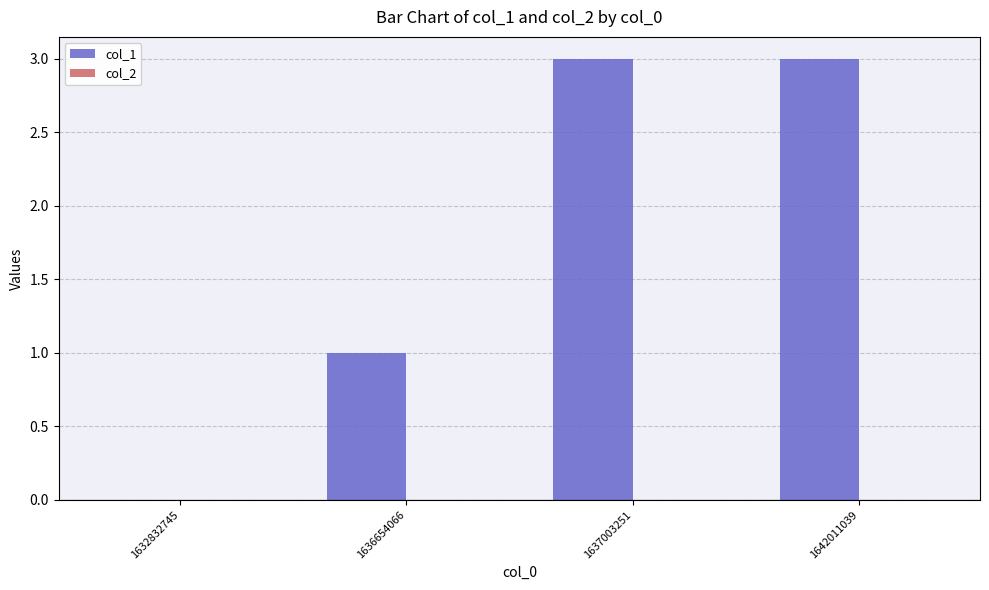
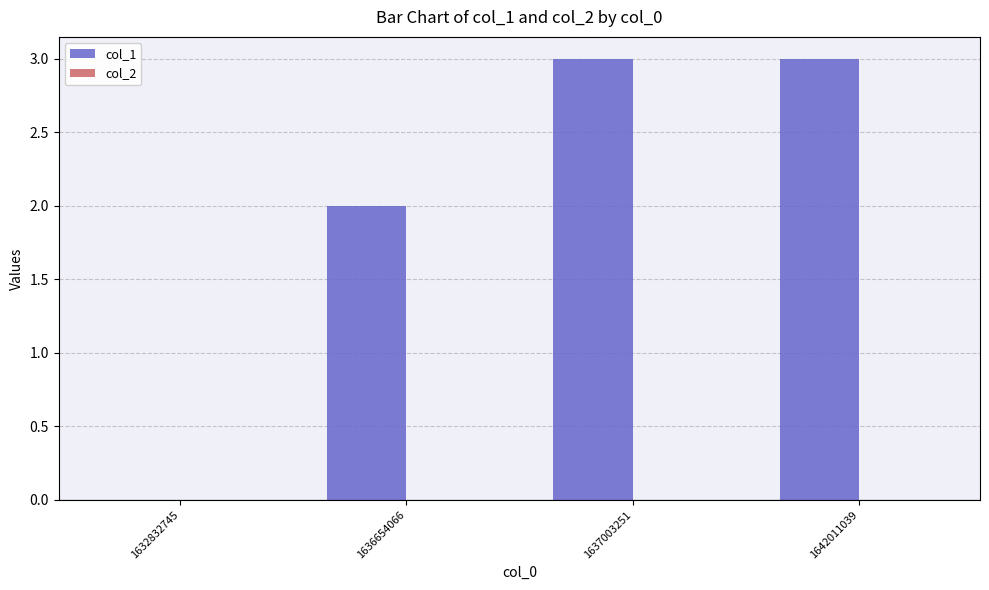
col_1, 1636654066: 1 -> 2
